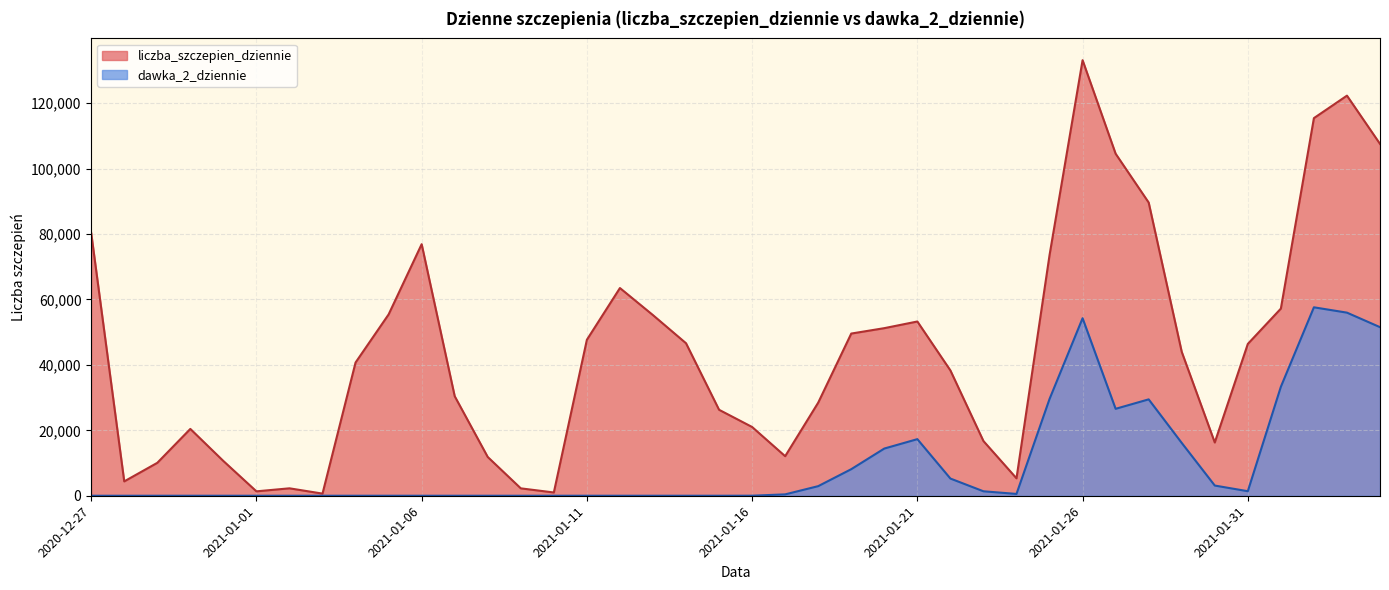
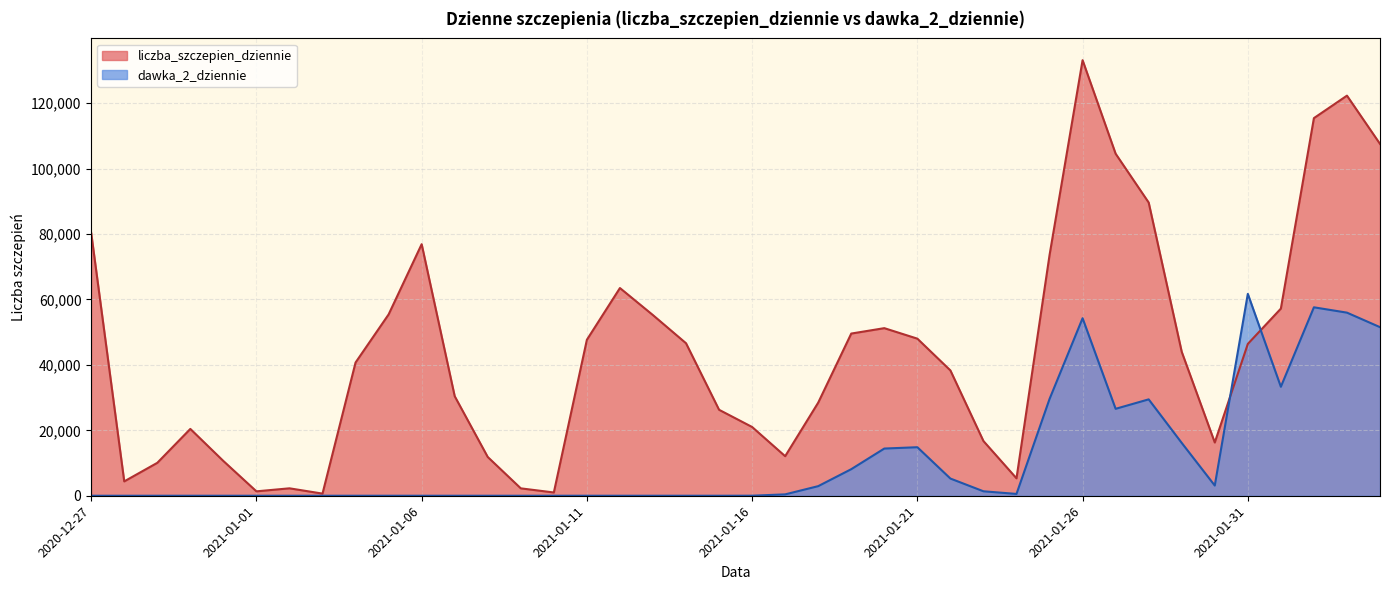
liczba_szczepien_dziennie, 2021-01-21: 53,000 -> 48,000
dawka_2_dziennie, 2021-01-21: 17,000 -> 15,000
dawka_2_dziennie, 2021-01-31: 1,000 -> 62,000
